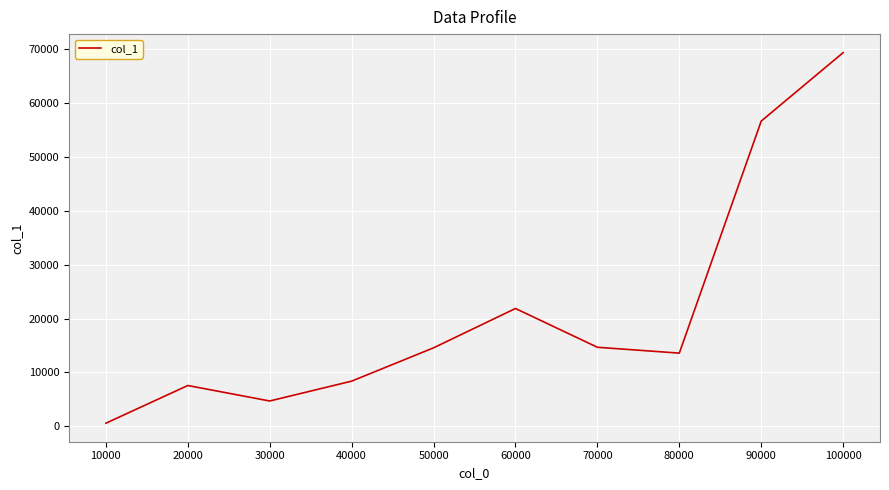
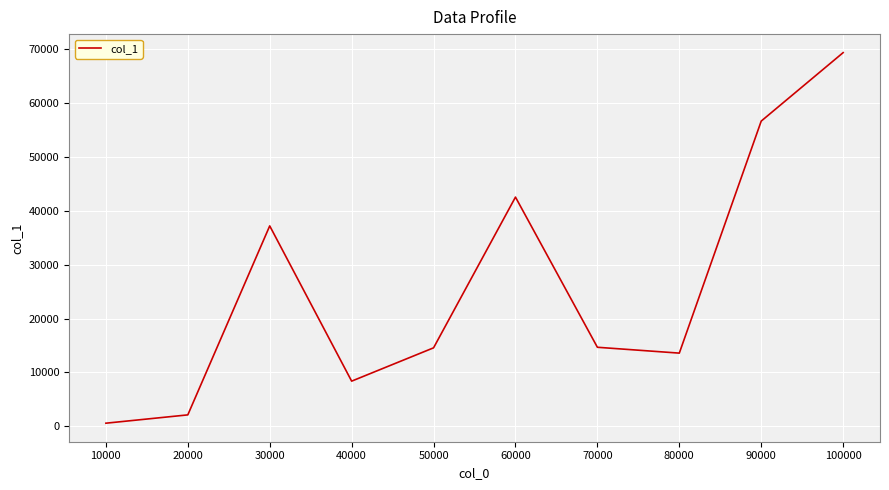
20000: 8000 -> 2000
30000: 5000 -> 37000
60000: 22000 -> 43000
